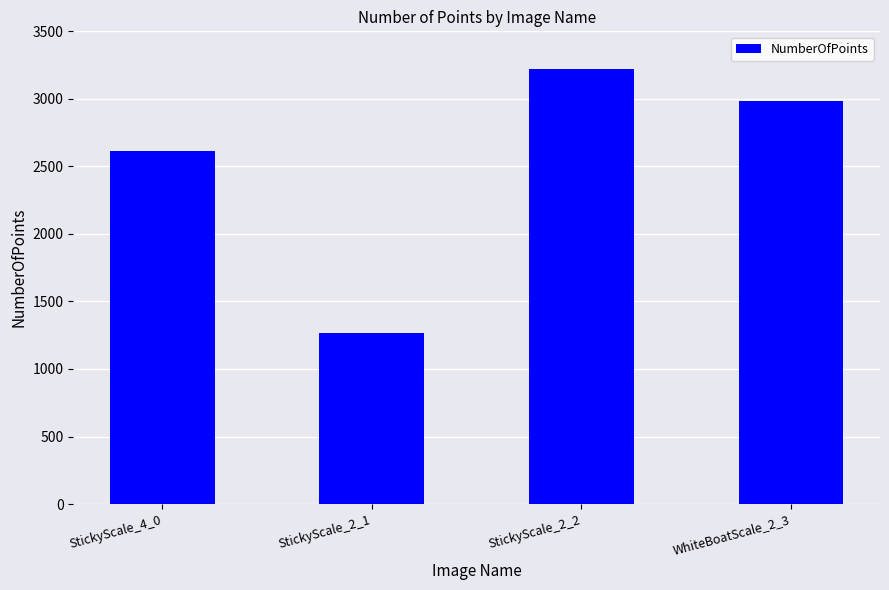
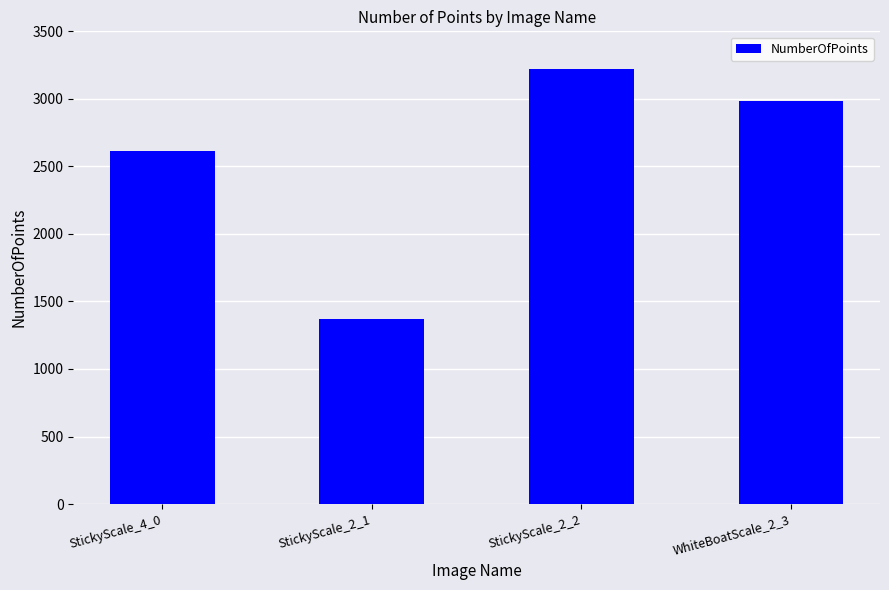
StickyScale_2_1: 1270 -> 1370
